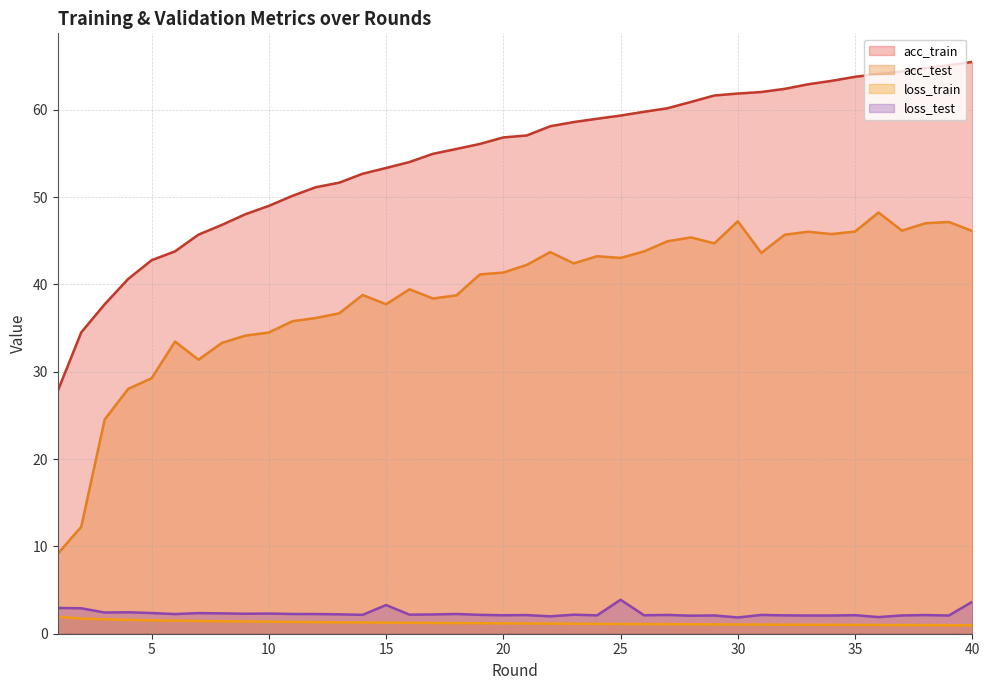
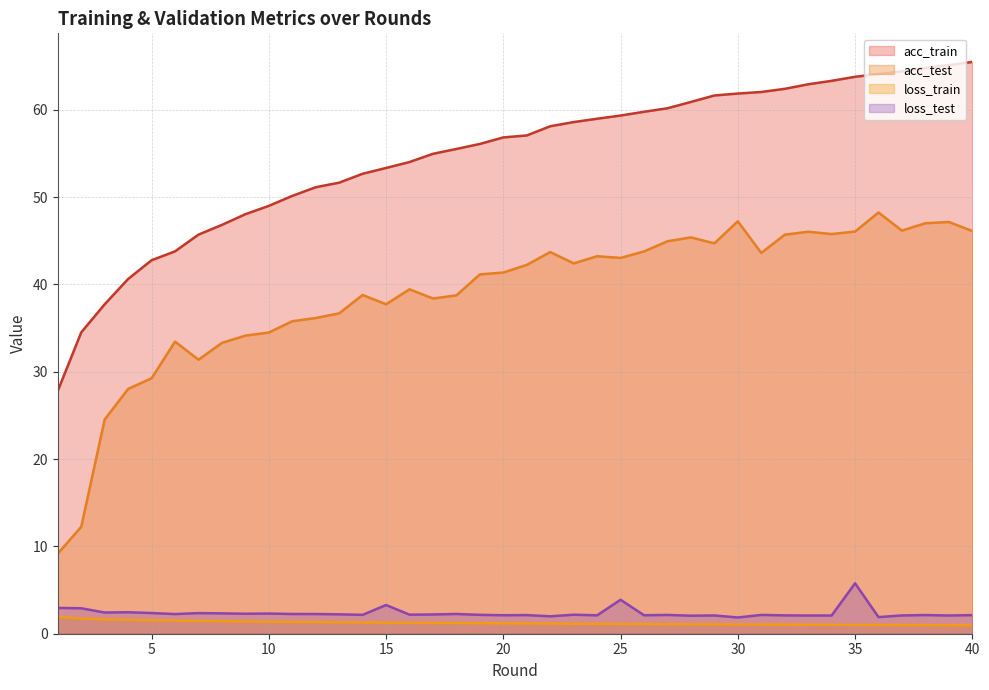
loss_test, 35: 2 -> 6
loss_test, 40: 4 -> 2
